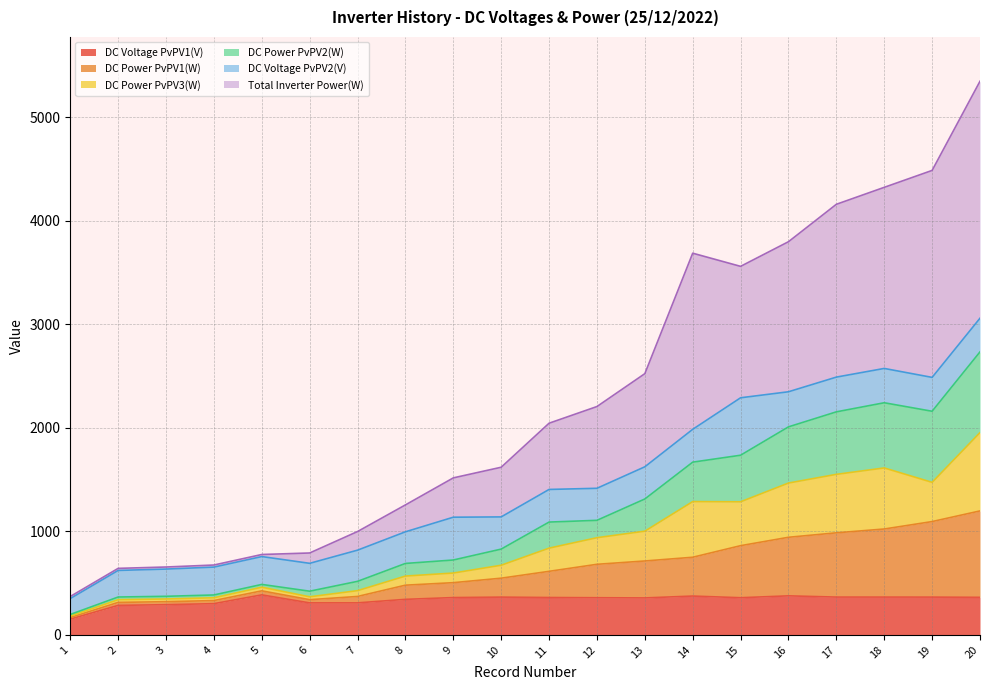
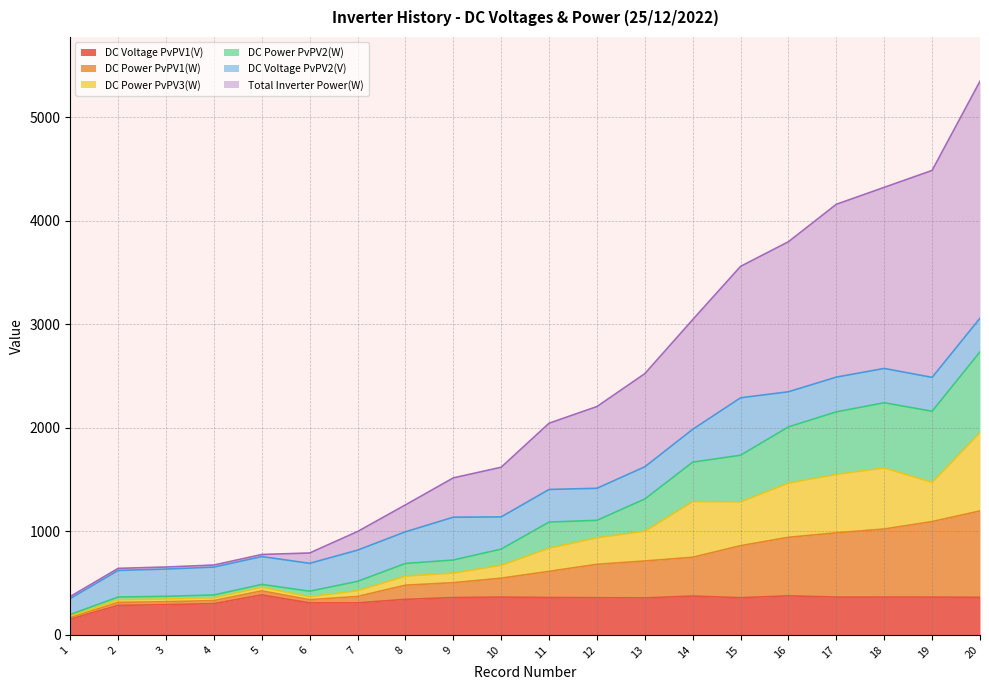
Total Inverter Power(W), 14: 1700 -> 1060
